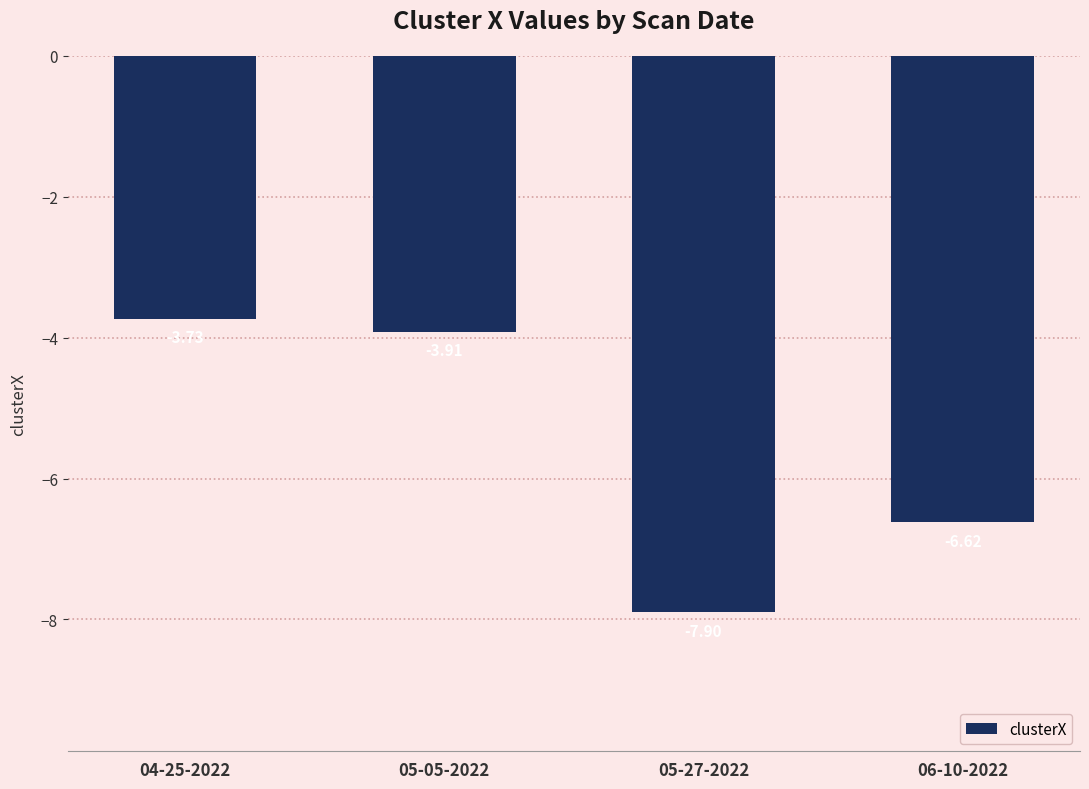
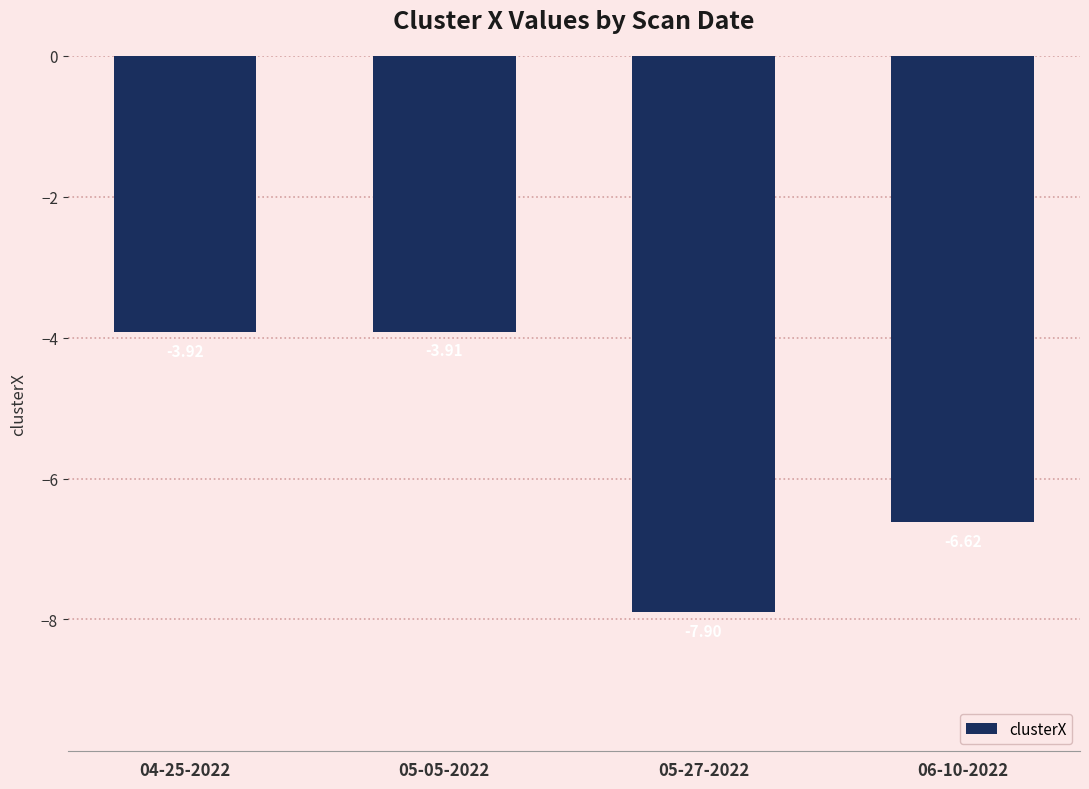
04-25-2022: -3.7 -> -3.9
